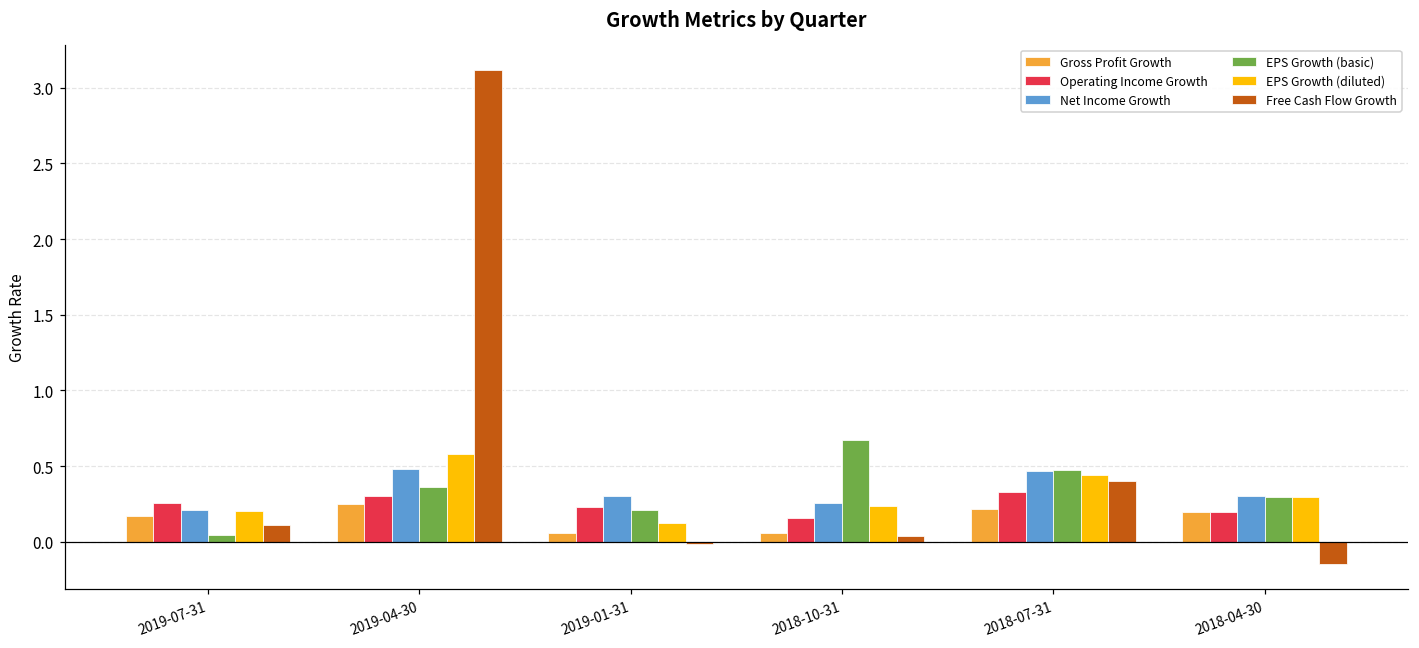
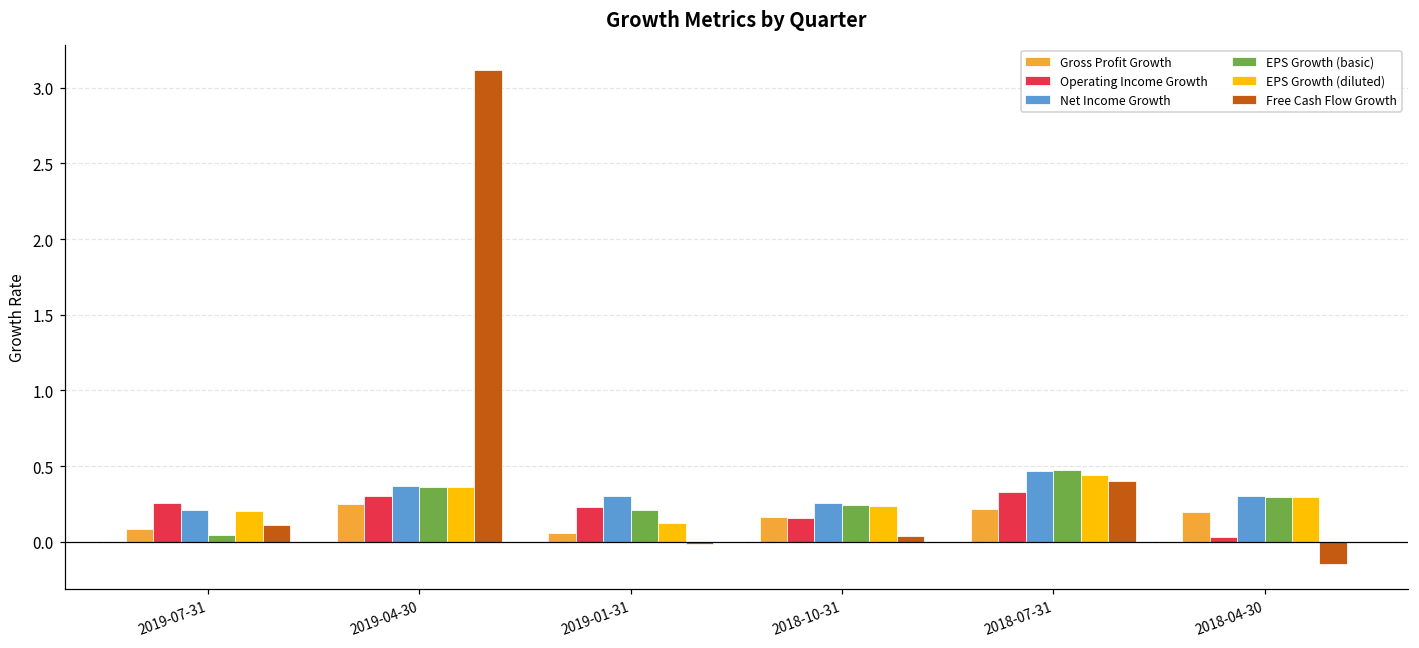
Gross Profit Growth, 2019-07-31: 0.17 -> 0.09
Net Income Growth, 2019-04-30: 0.48 -> 0.37
EPS Growth (diluted), 2019-04-30: 0.58 -> 0.36
Gross Profit Growth, 2018-10-31: 0.06 -> 0.17
EPS Growth (basic), 2018-10-31: 0.67 -> 0.25
Operating Income Growth, 2018-04-30: 0.20 -> 0.03
